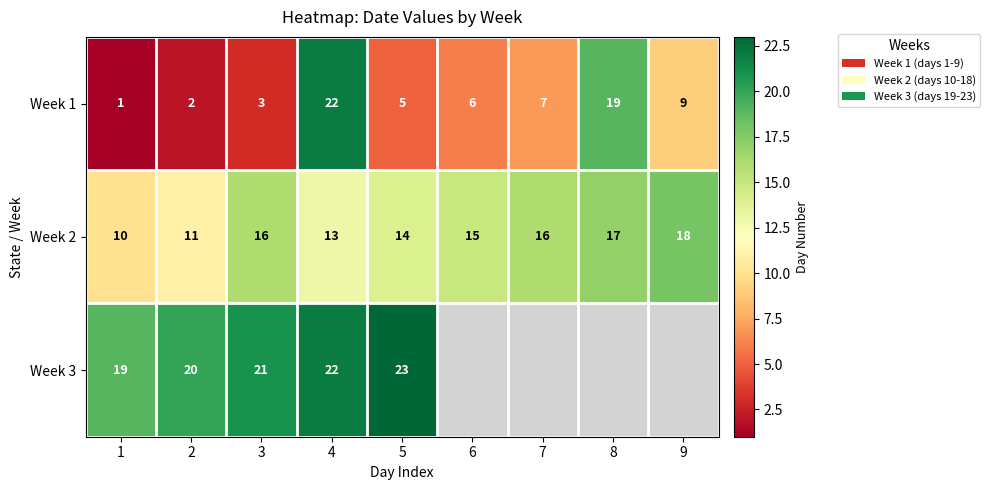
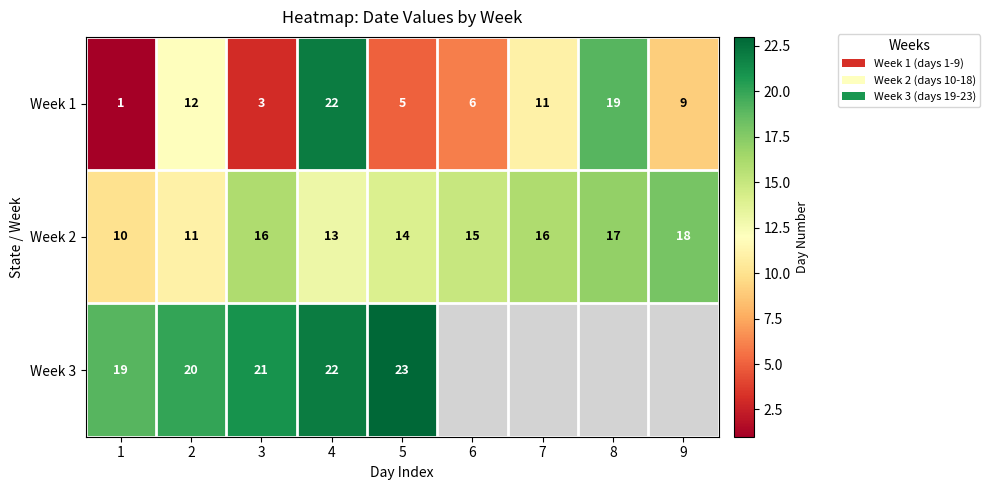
Week 1, 2: 2 -> 12
Week 1, 7: 7 -> 11
